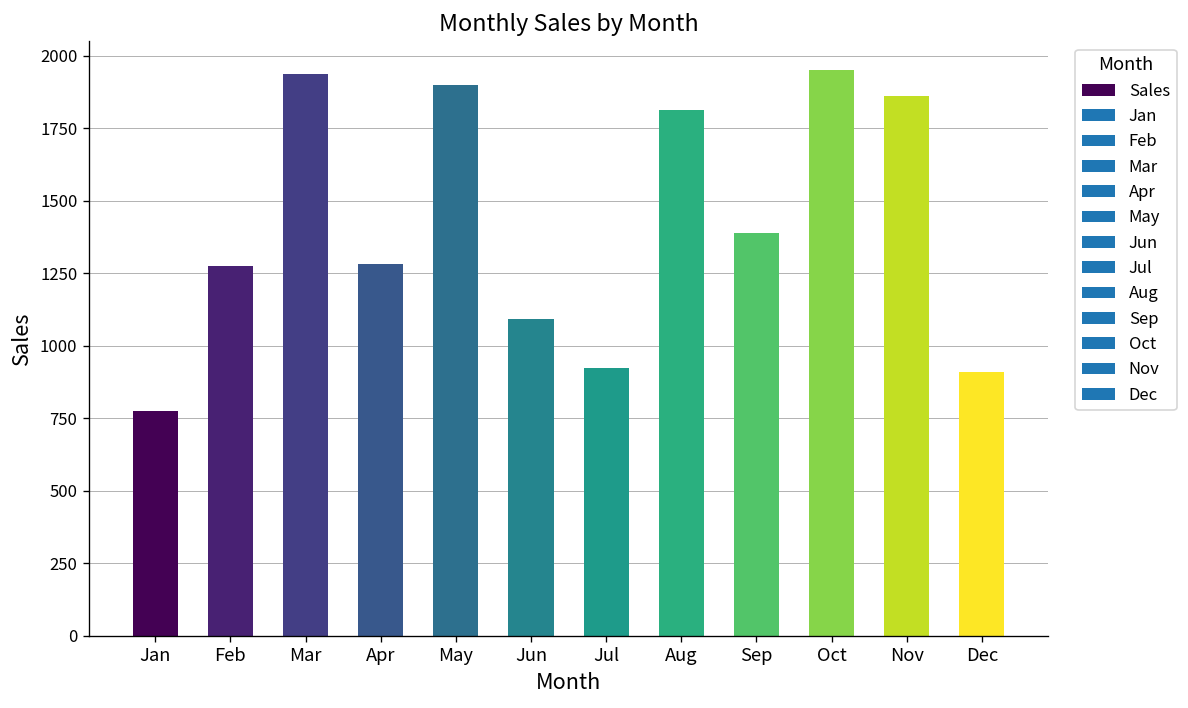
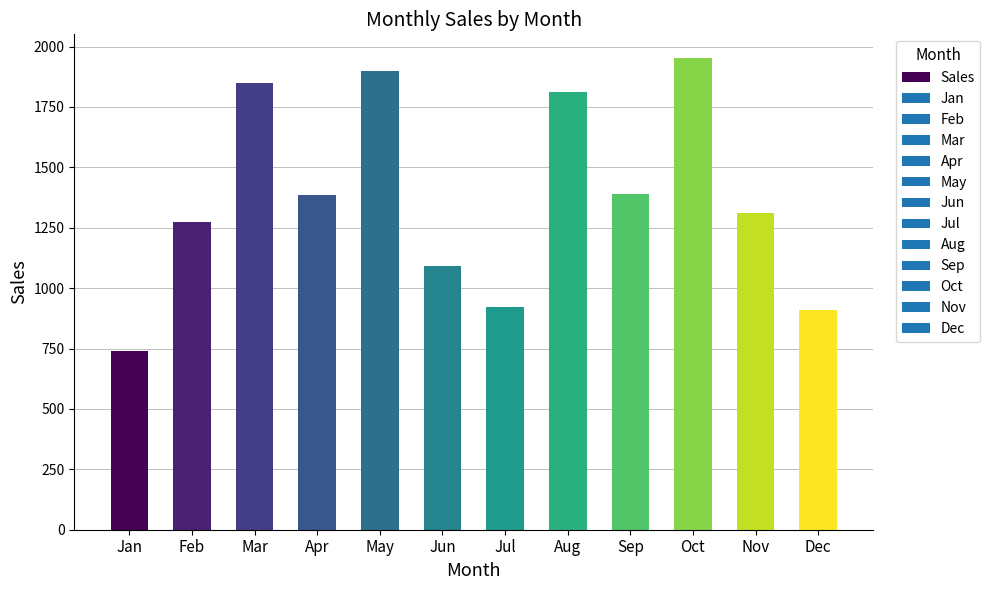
Jan: 780 -> 740
Mar: 1940 -> 1850
Apr: 1280 -> 1390
Nov: 1860 -> 1310
